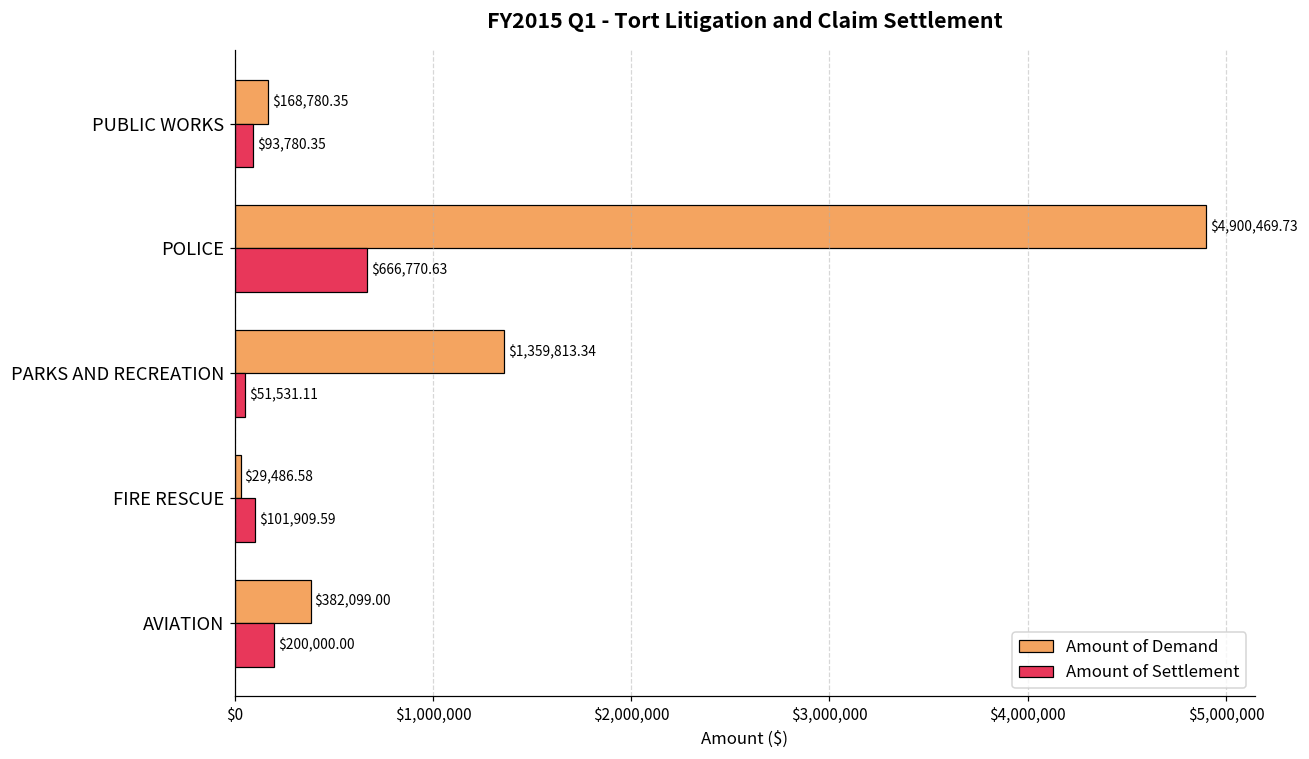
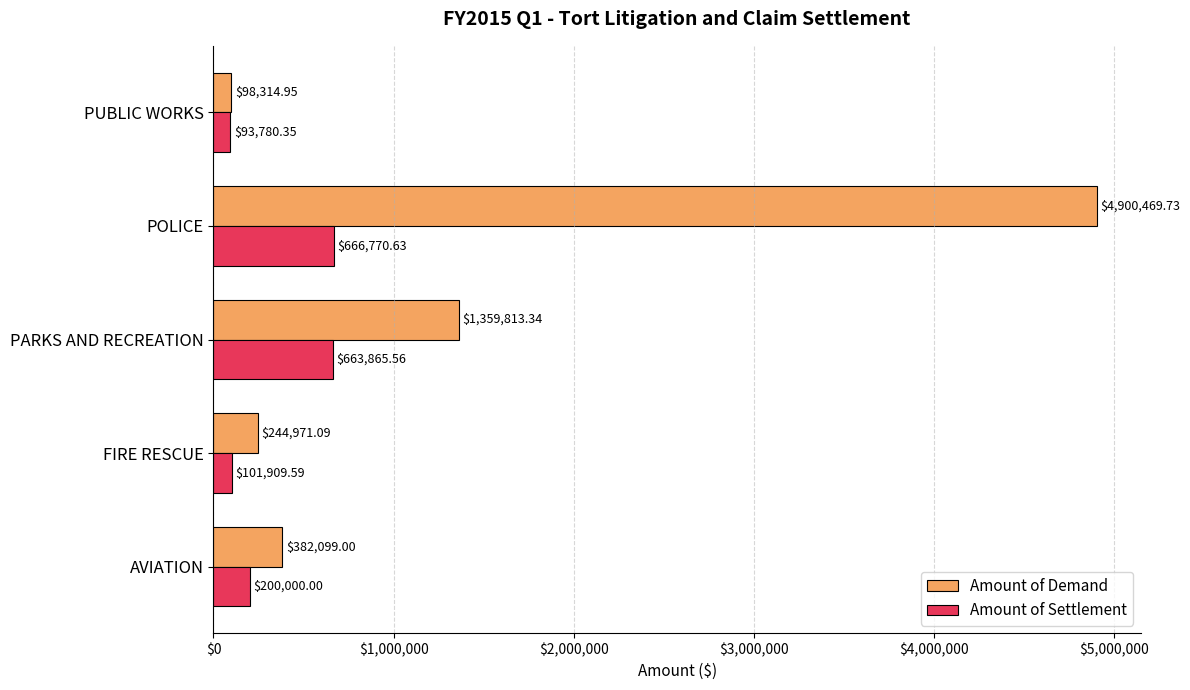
Amount of Demand, PUBLIC WORKS: $168,780.35 -> $98,314.95
Amount of Settlement, PARKS AND RECREATION: $51,531.11 -> $663,865.56
Amount of Demand, FIRE RESCUE: $29,486.58 -> $244,971.09
